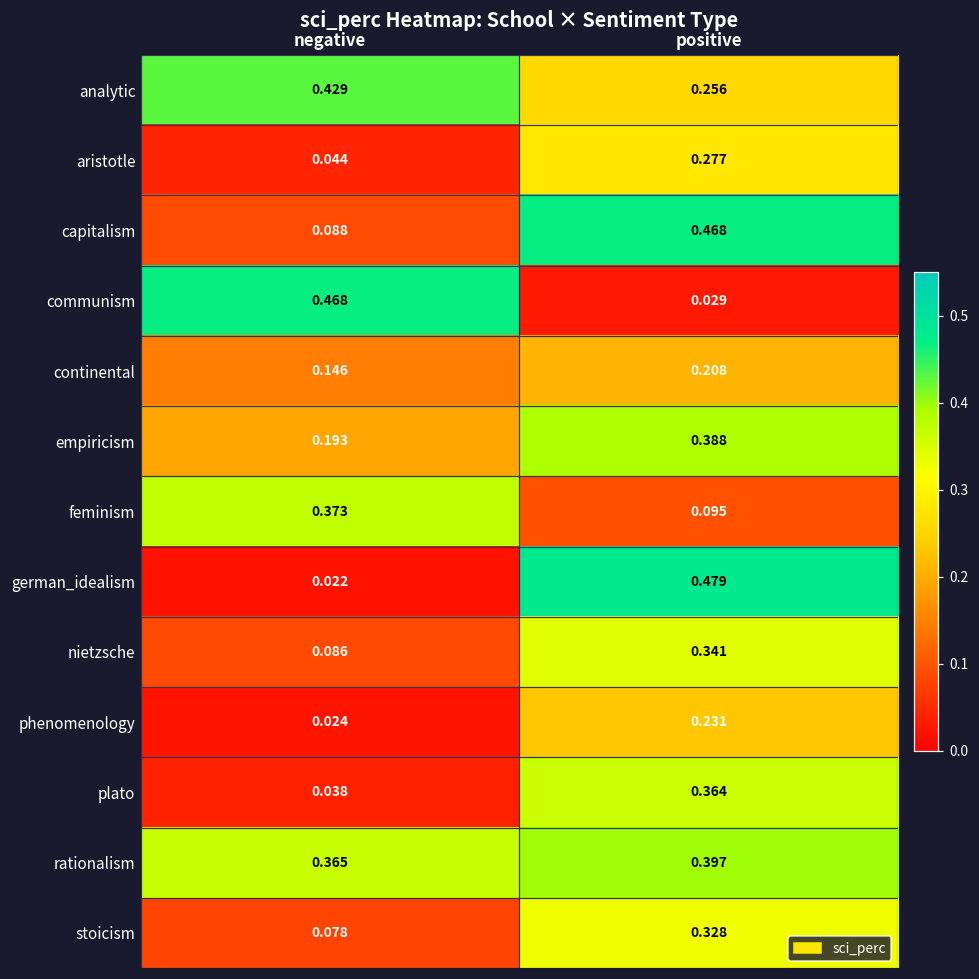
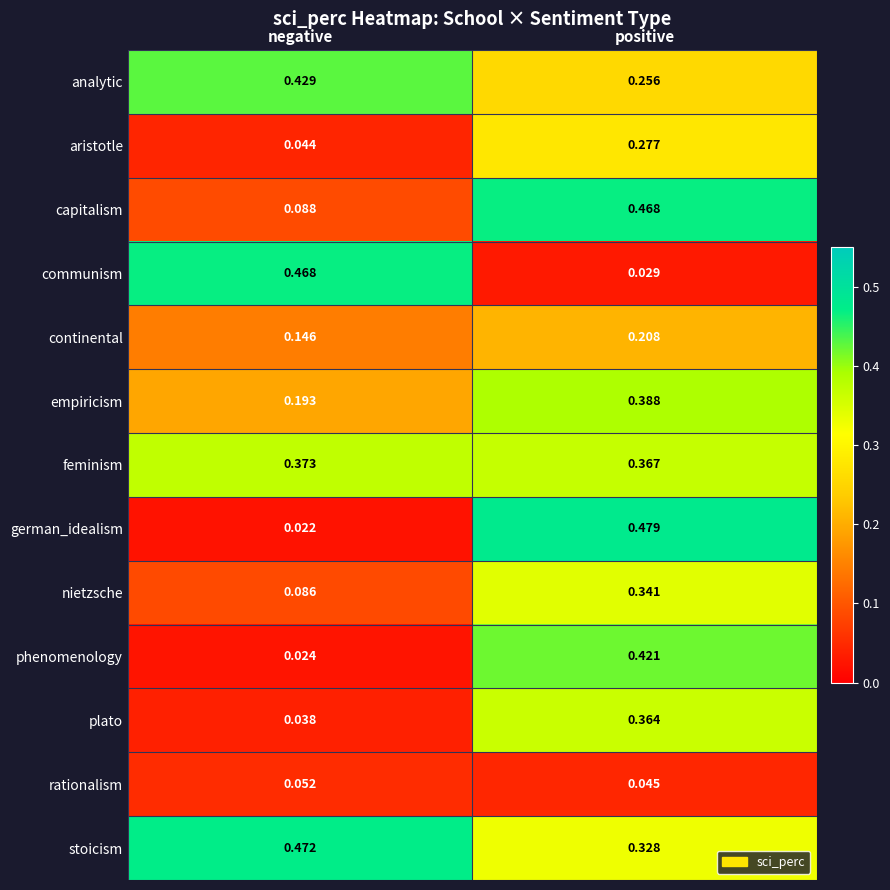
feminism, positive: 0.095 -> 0.367
phenomenology, positive: 0.231 -> 0.421
rationalism, negative: 0.365 -> 0.052
rationalism, positive: 0.397 -> 0.045
stoicism, negative: 0.078 -> 0.472
